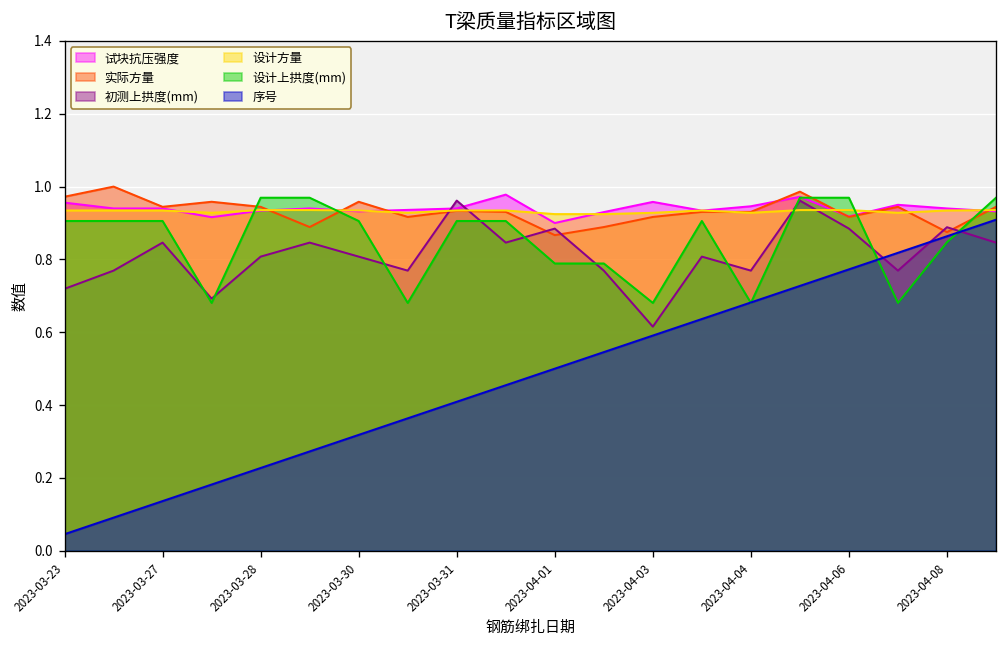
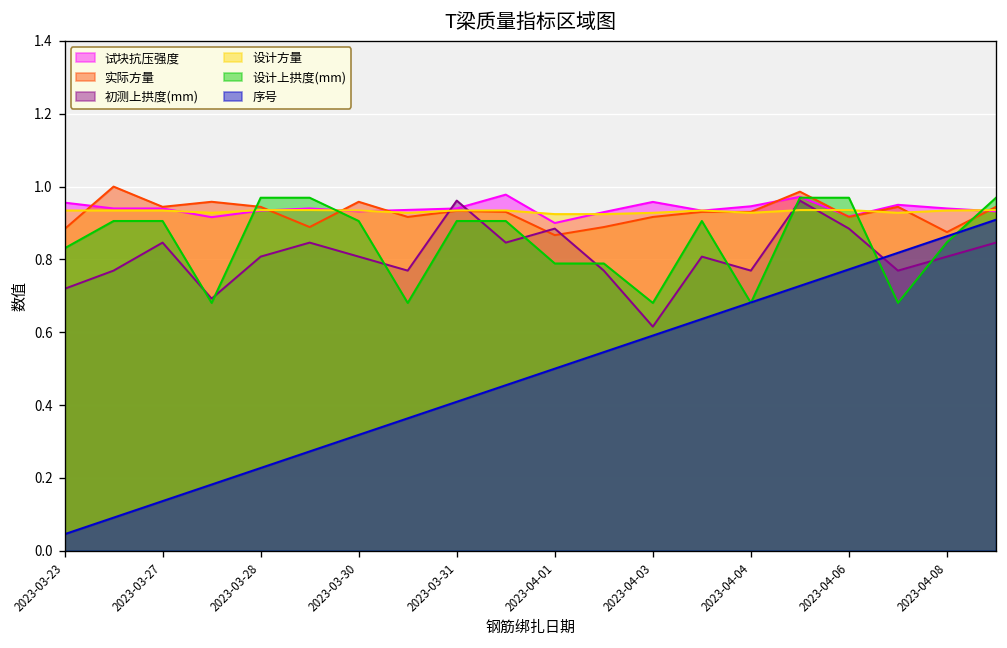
实际方量, 2023-03-23: 0.97 -> 0.88
设计上拱度(mm), 2023-03-23: 0.91 -> 0.83
初测上拱度(mm), 2023-04-08: 0.89 -> 0.81
